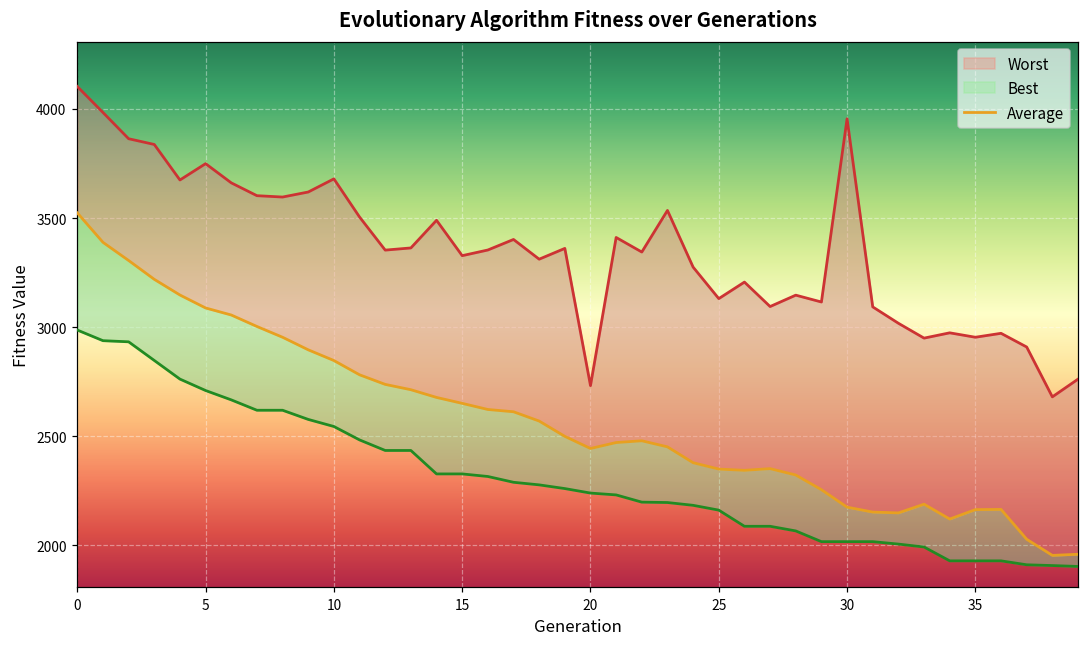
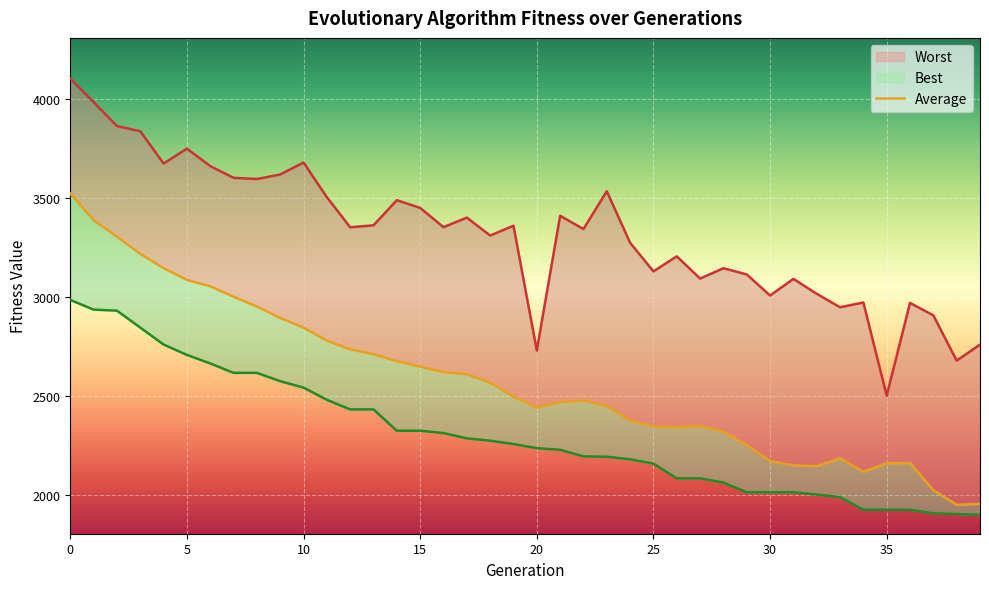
Worst, 15: 3330 -> 3450
Worst, 30: 3960 -> 3010
Worst, 35: 2950 -> 2500
